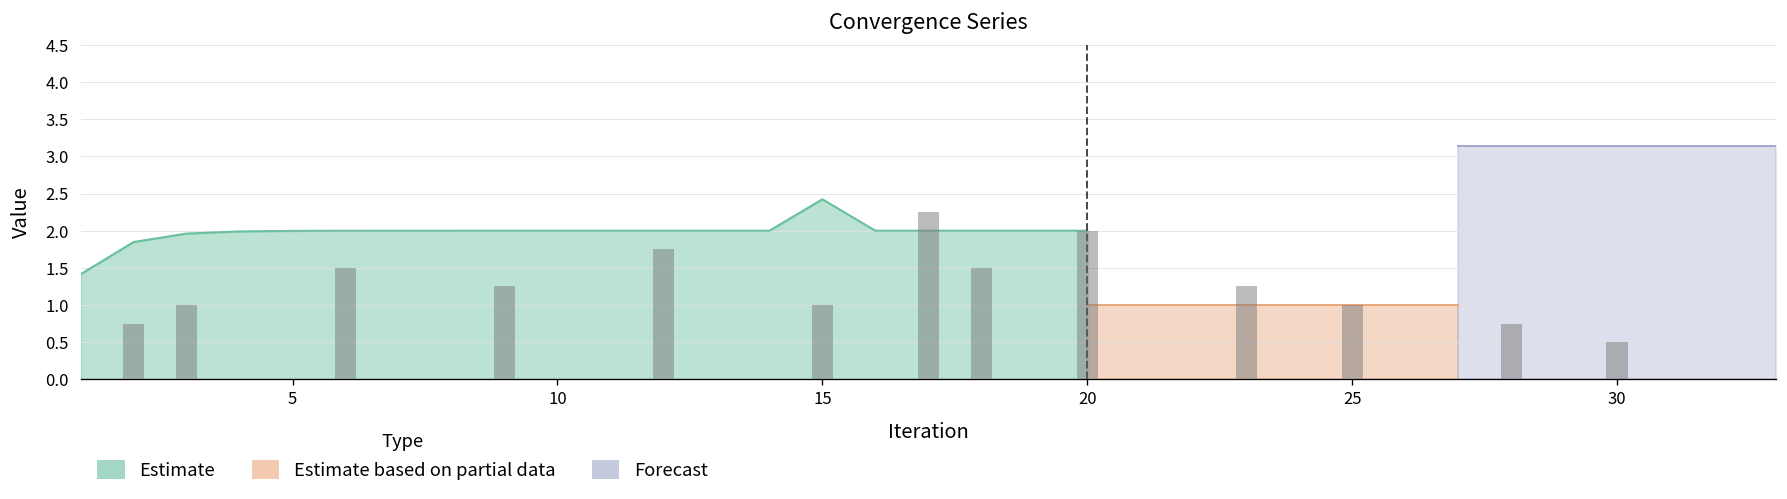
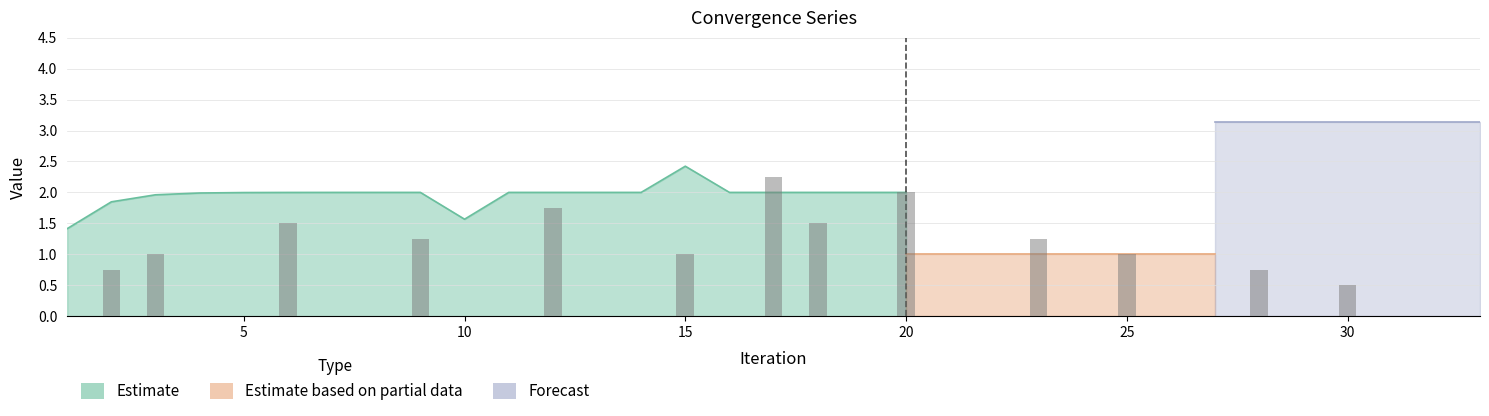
Estimate, 10: 2.0 -> 1.6
